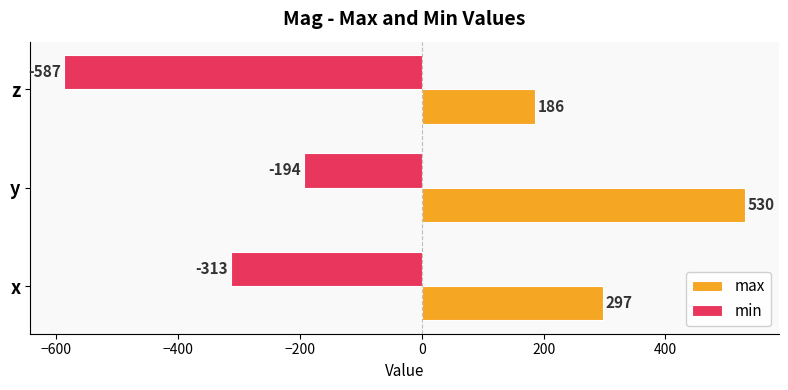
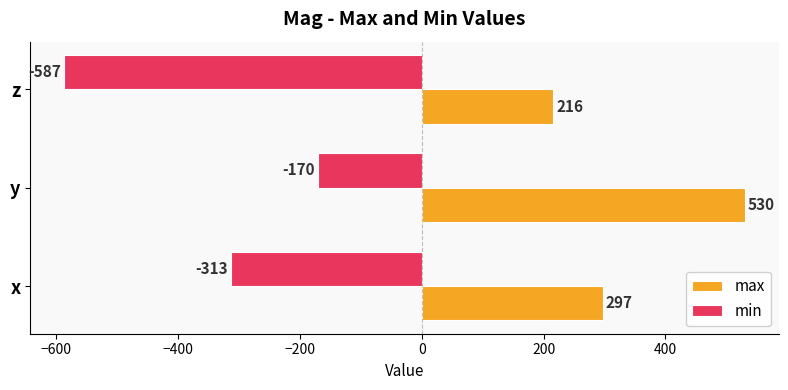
max, z: 186 -> 216
min, y: -194 -> -170
